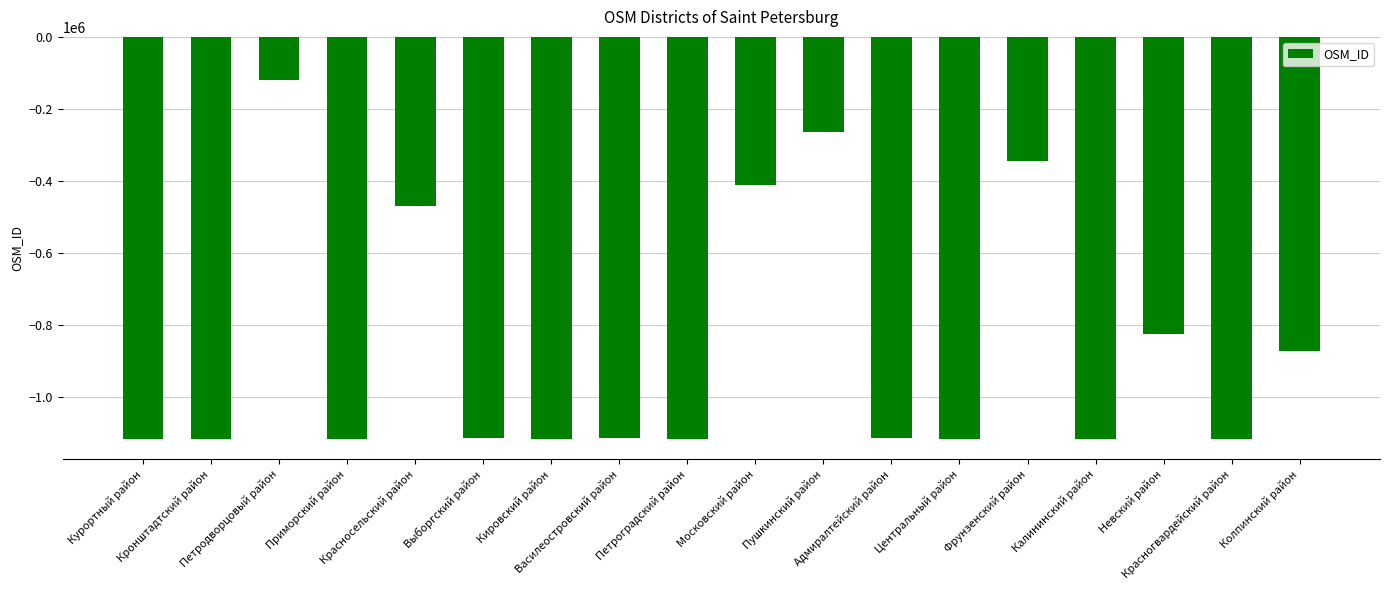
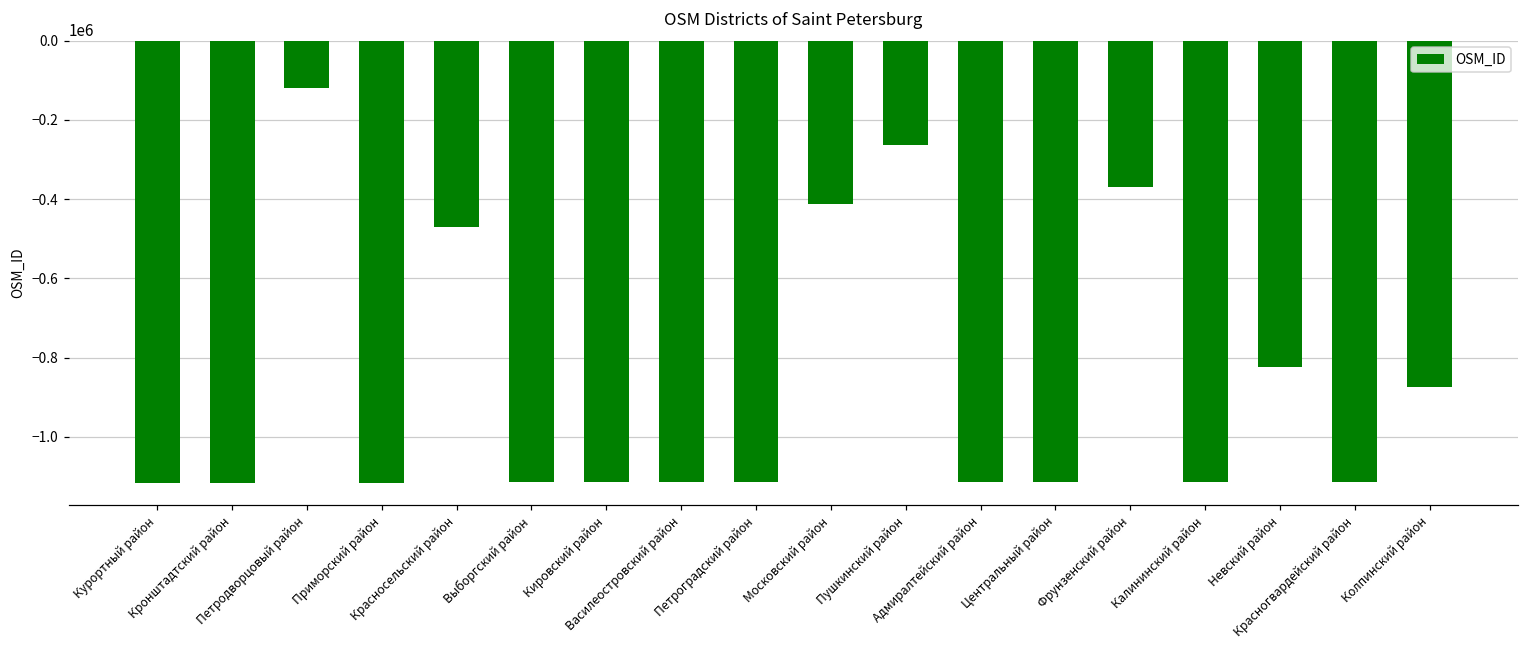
Фрунзенский район: -340000 -> -370000
